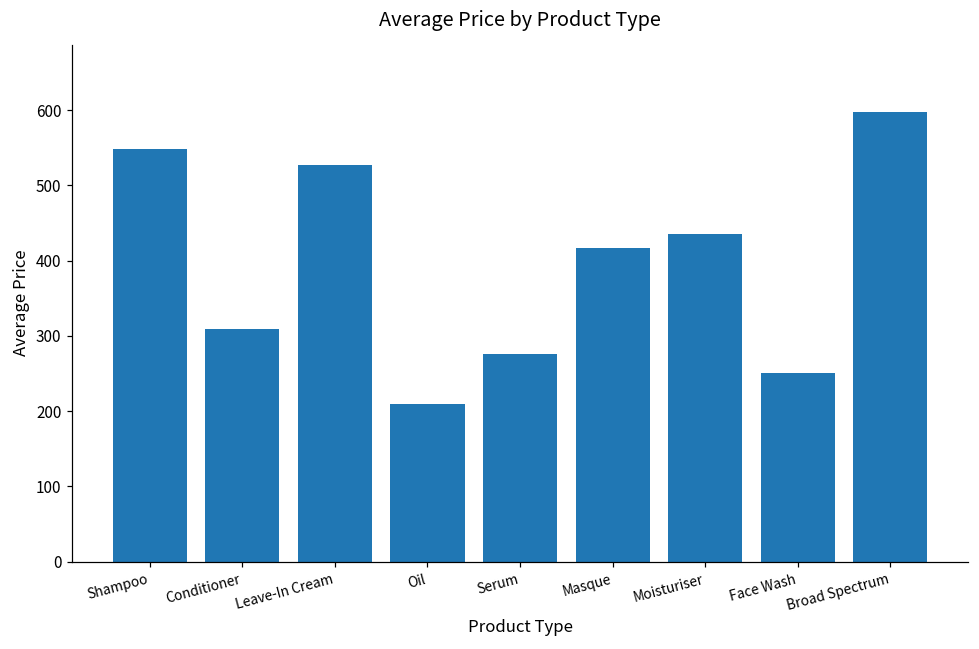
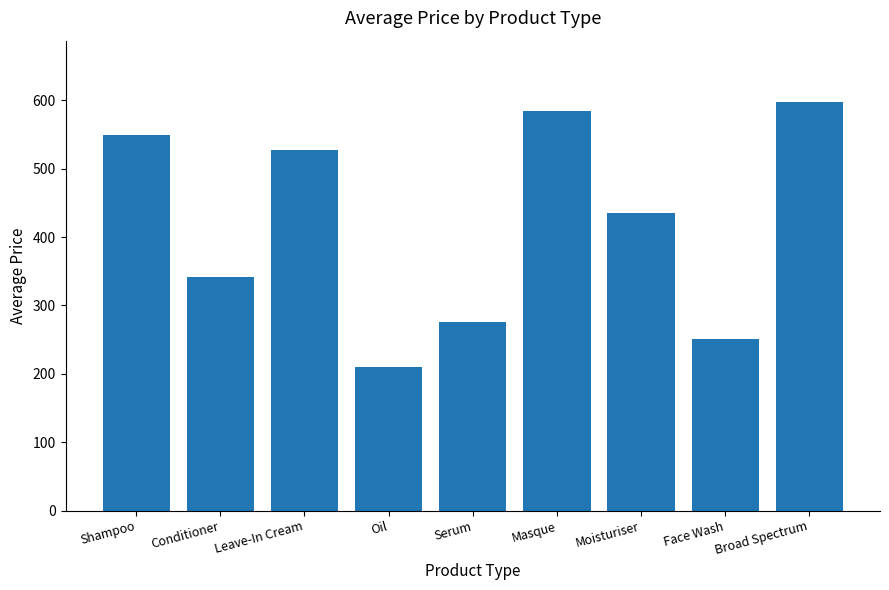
Conditioner: 310 -> 340
Masque: 420 -> 590
